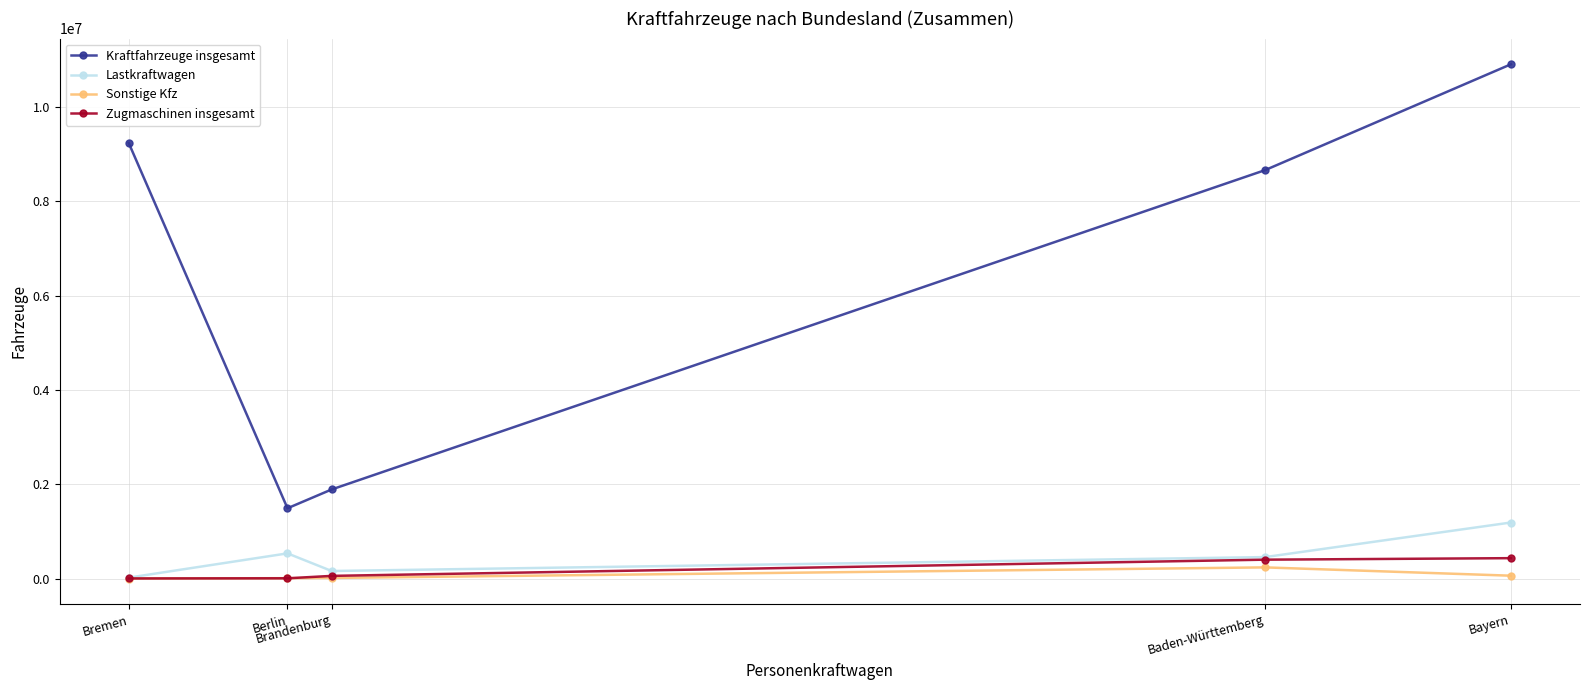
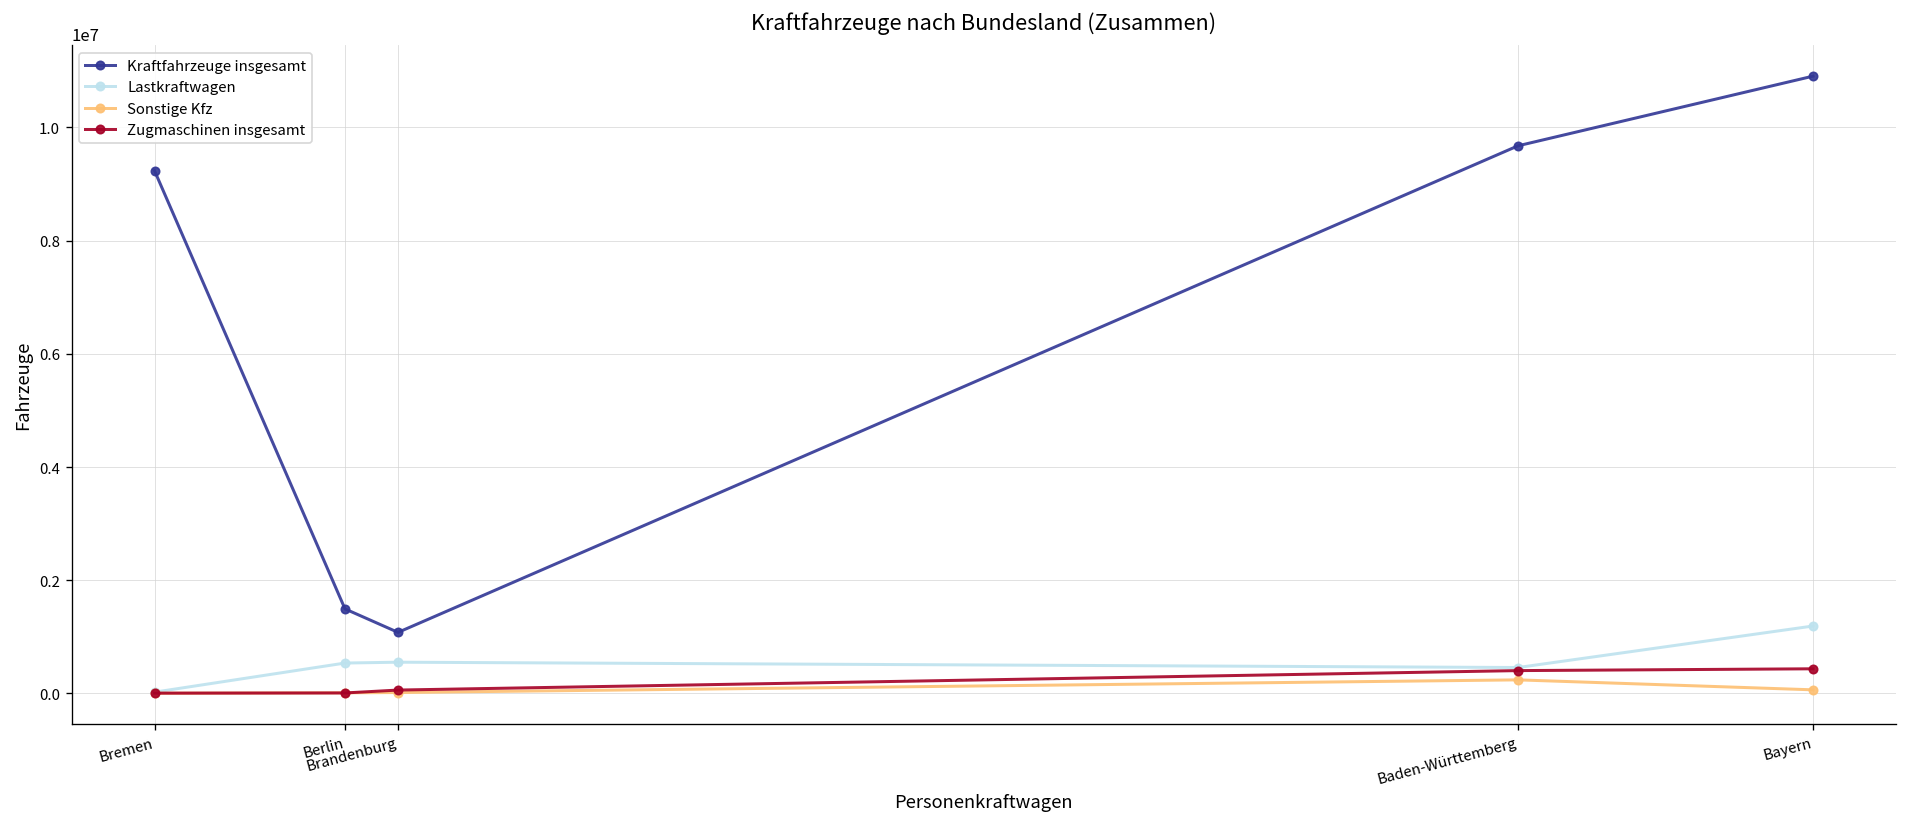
Kraftfahrzeuge insgesamt, Brandenburg: 1900000 -> 1100000
Lastkraftwagen, Brandenburg: 200000 -> 600000
Kraftfahrzeuge insgesamt, Baden-Württemberg: 8700000 -> 9700000
